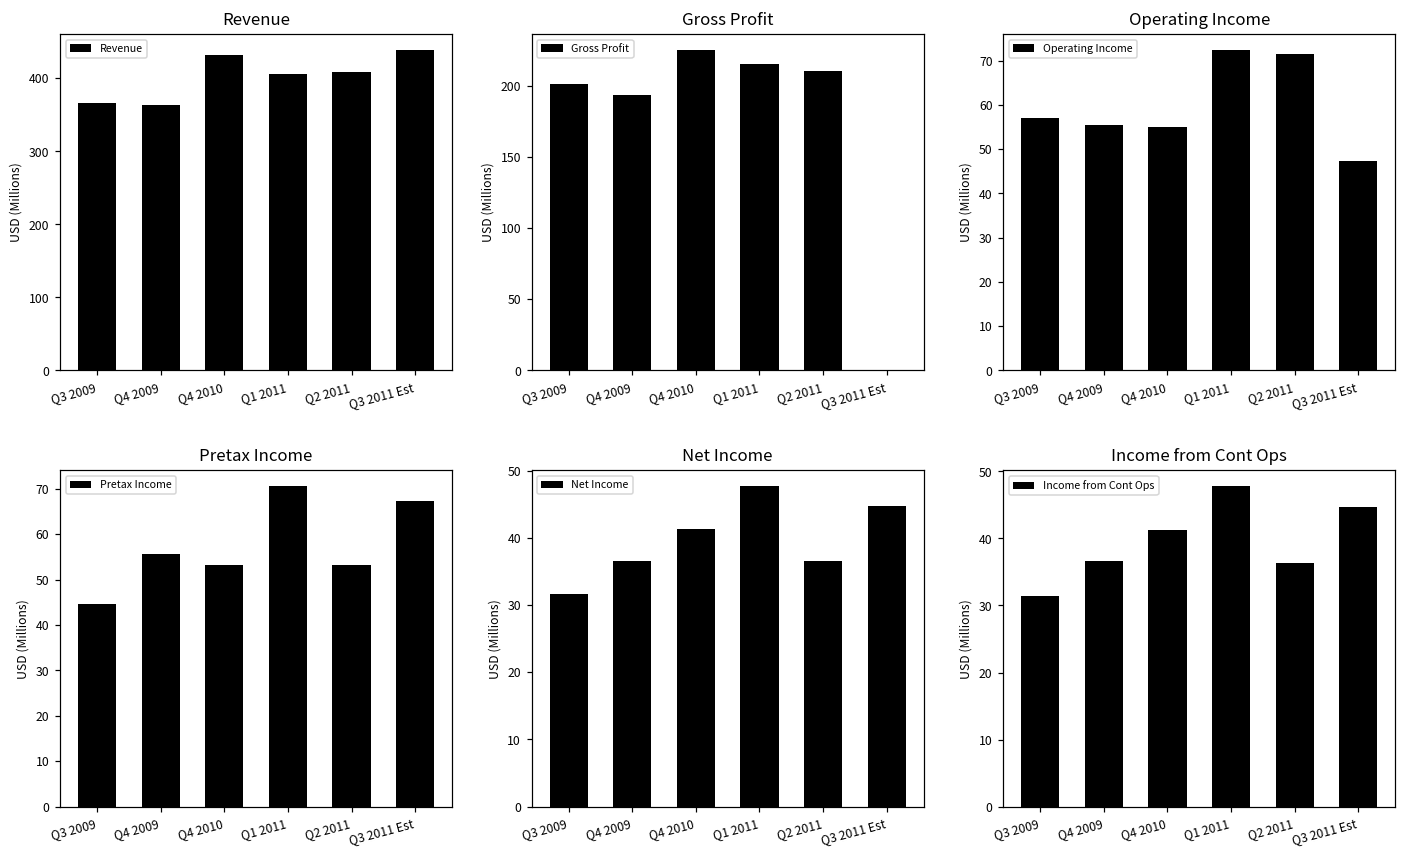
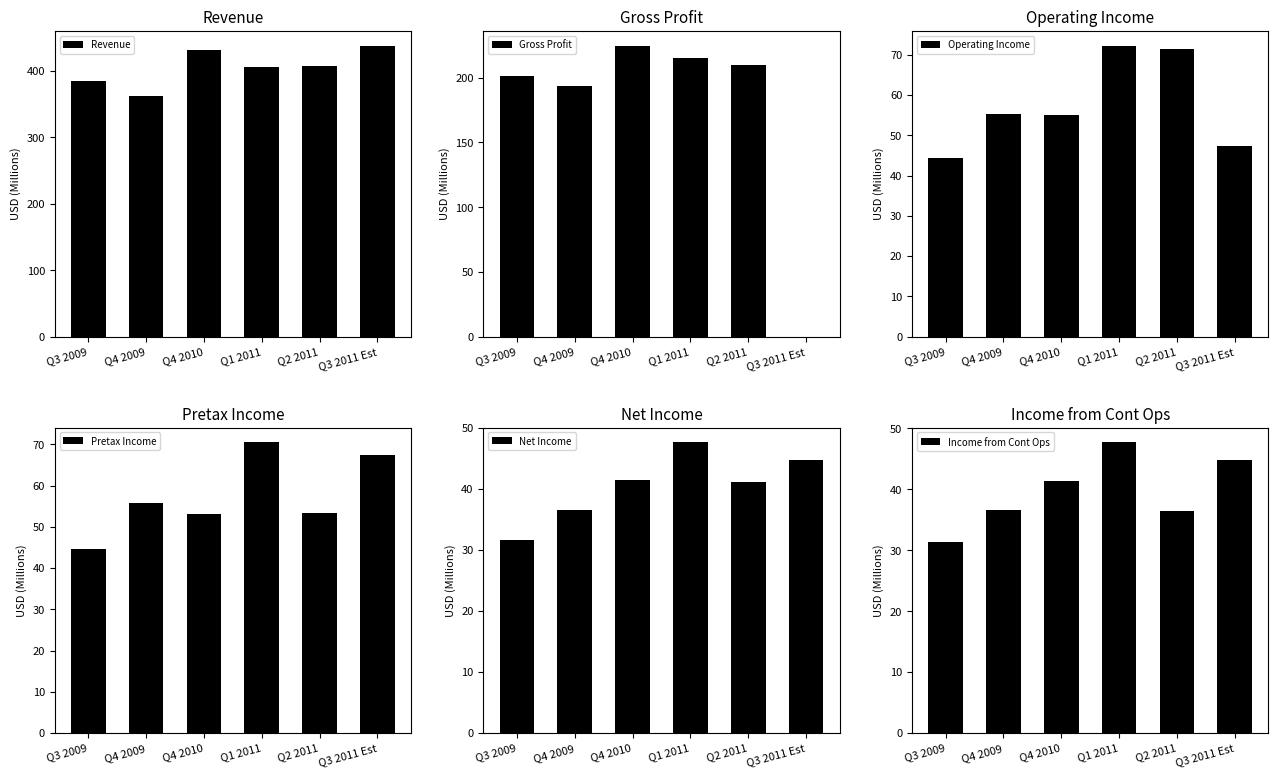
Revenue, Q3 2009: 370 -> 390
Operating Income, Q3 2009: 57 -> 44
Net Income, Q2 2011: 37 -> 41
